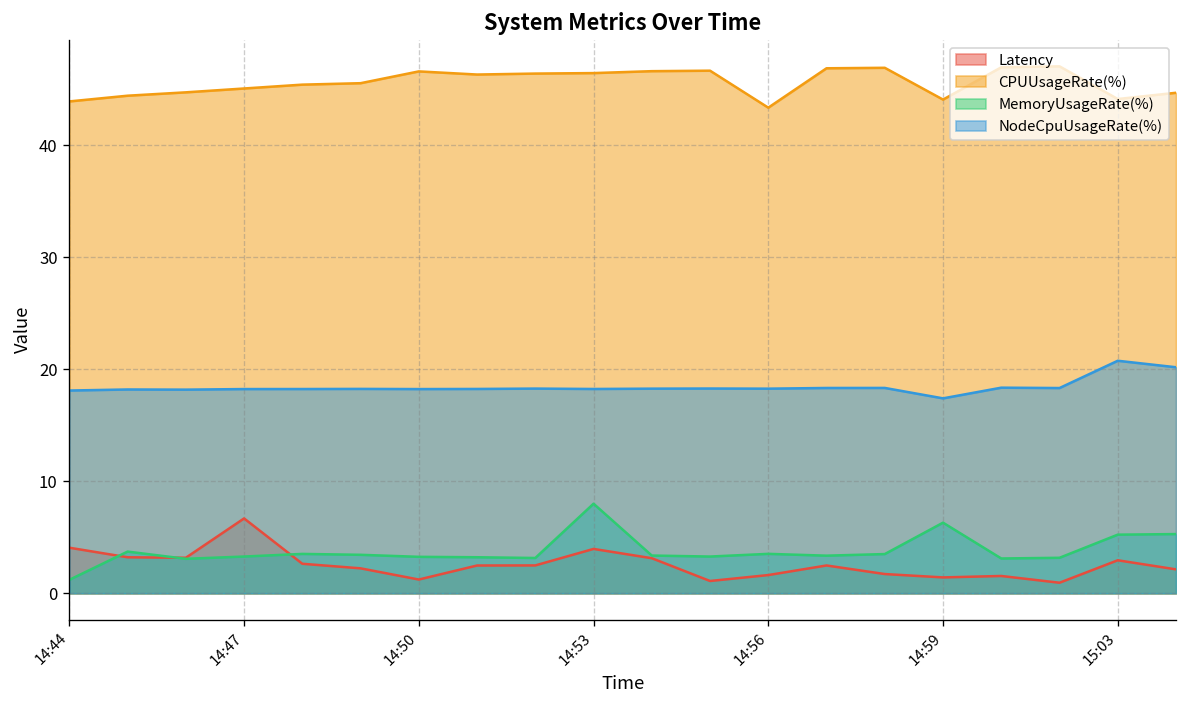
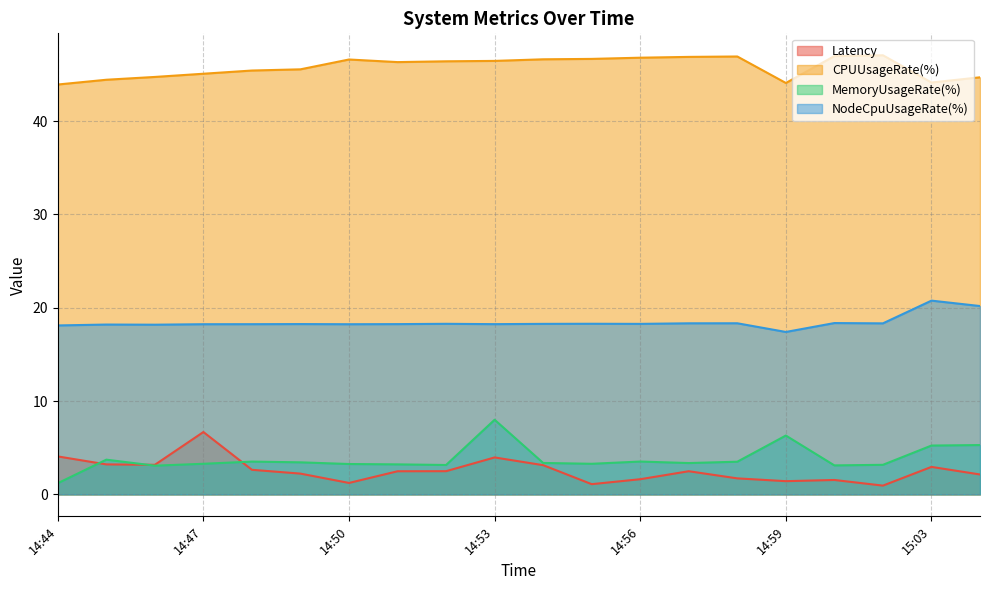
CPUUsageRate(%), 14:56: 43 -> 47
